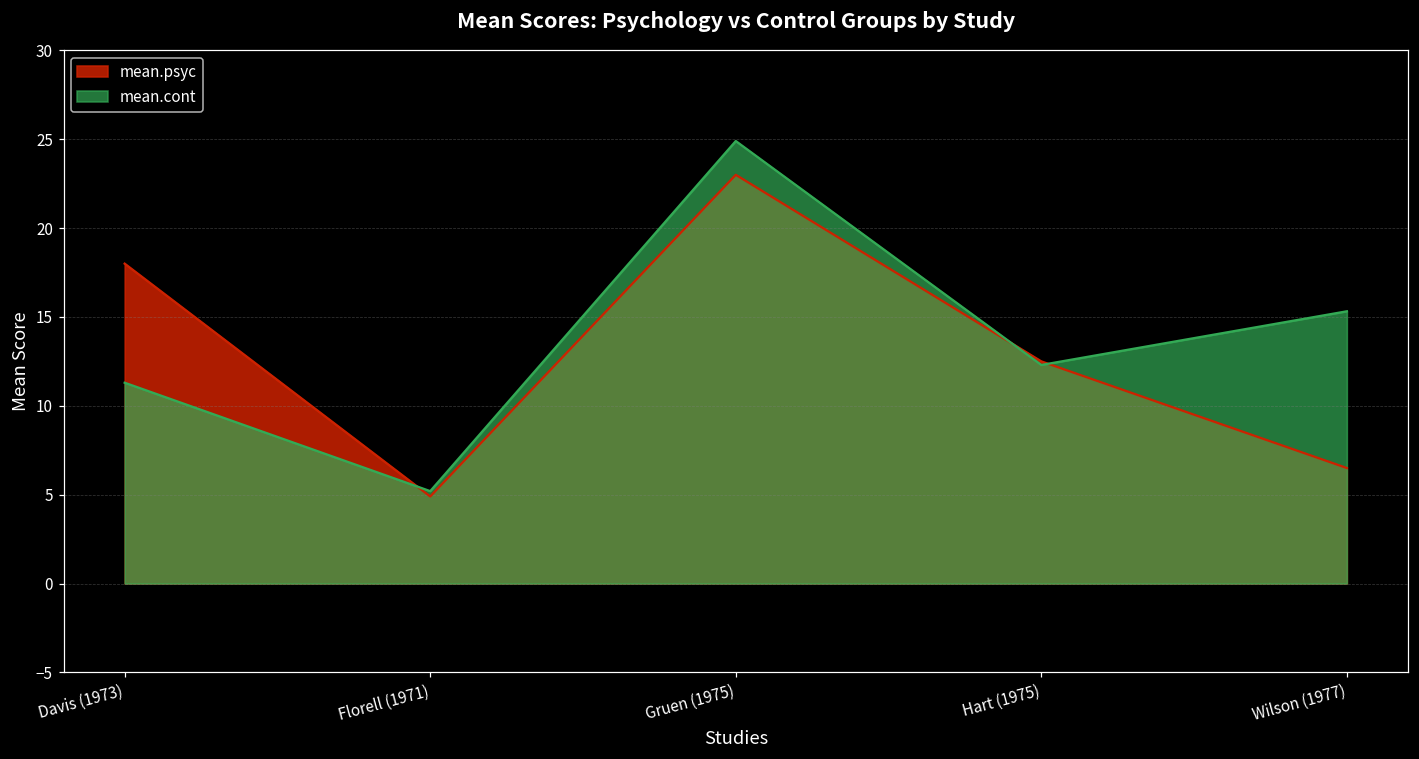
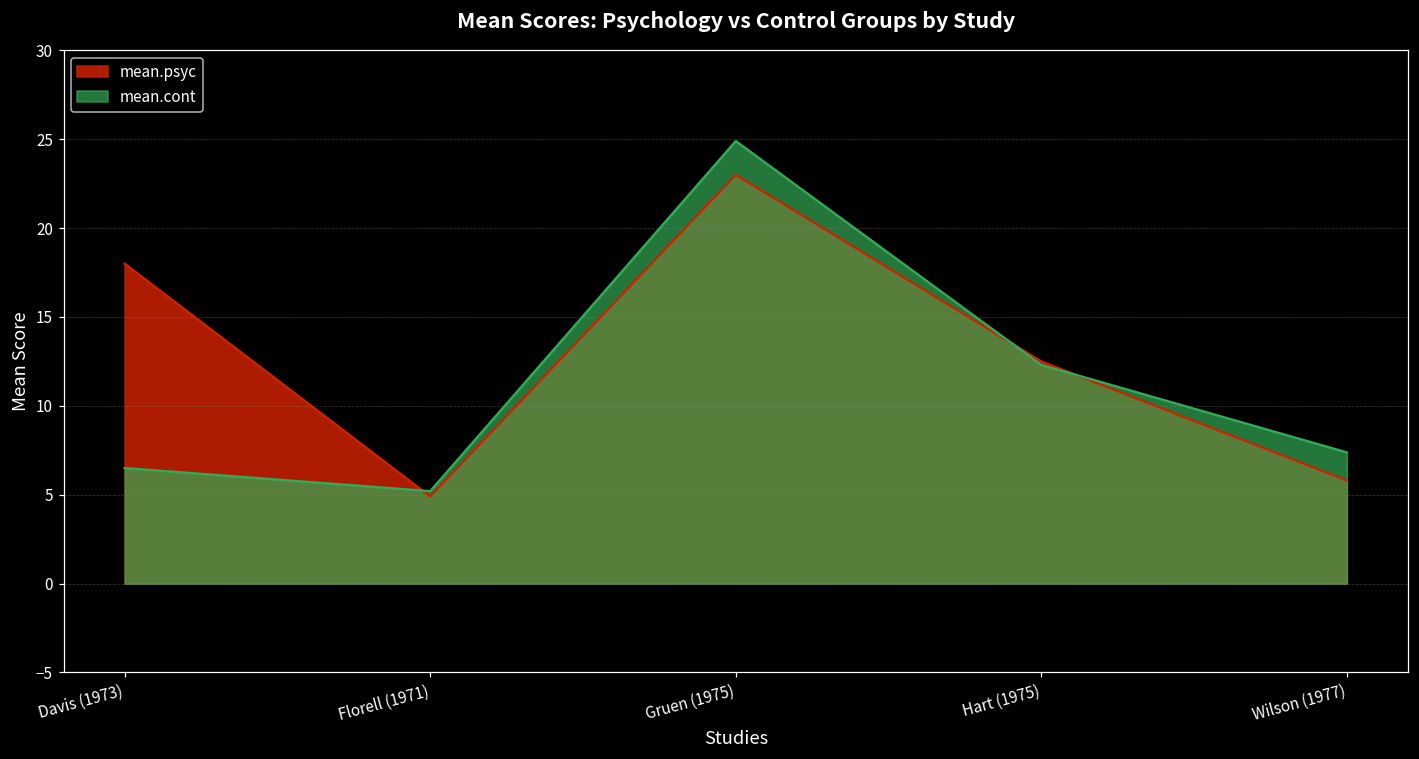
mean.cont, Davis (1973): 11.3 -> 6.5
mean.psyc, Wilson (1977): 6.5 -> 5.8
mean.cont, Wilson (1977): 15.3 -> 7.4
